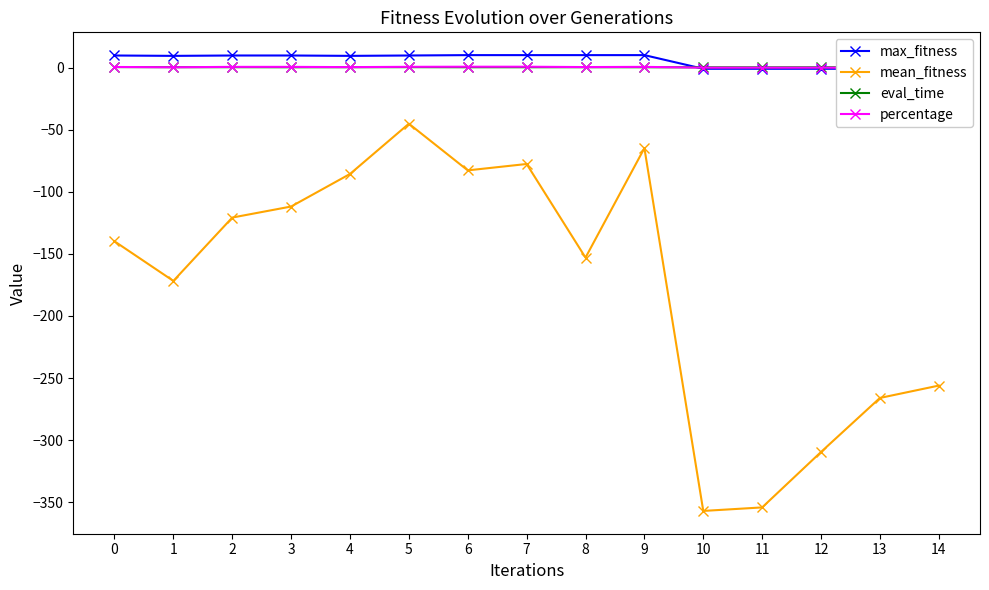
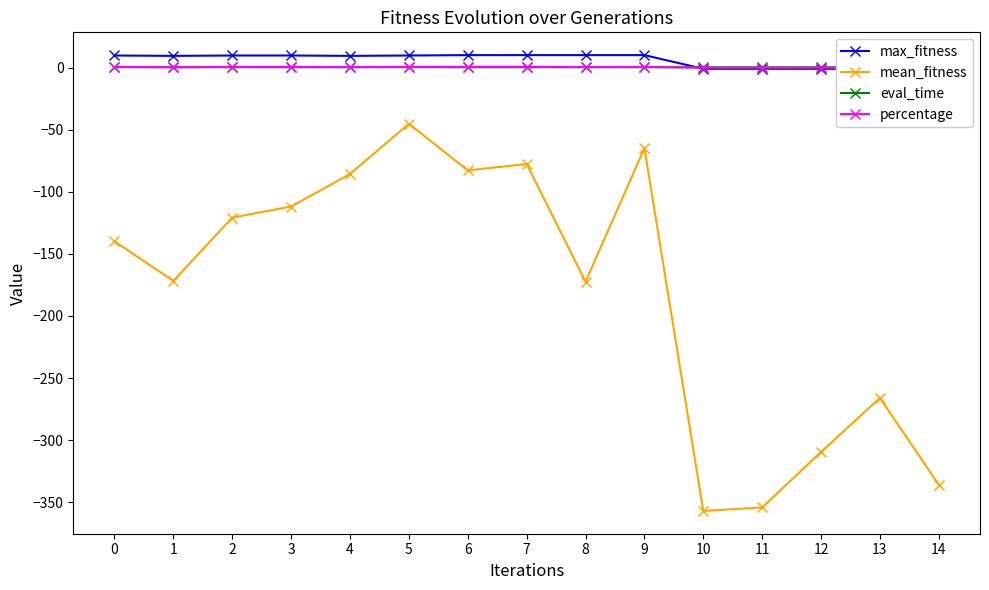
mean_fitness, 8: -153 -> -172
mean_fitness, 14: -256 -> -336
